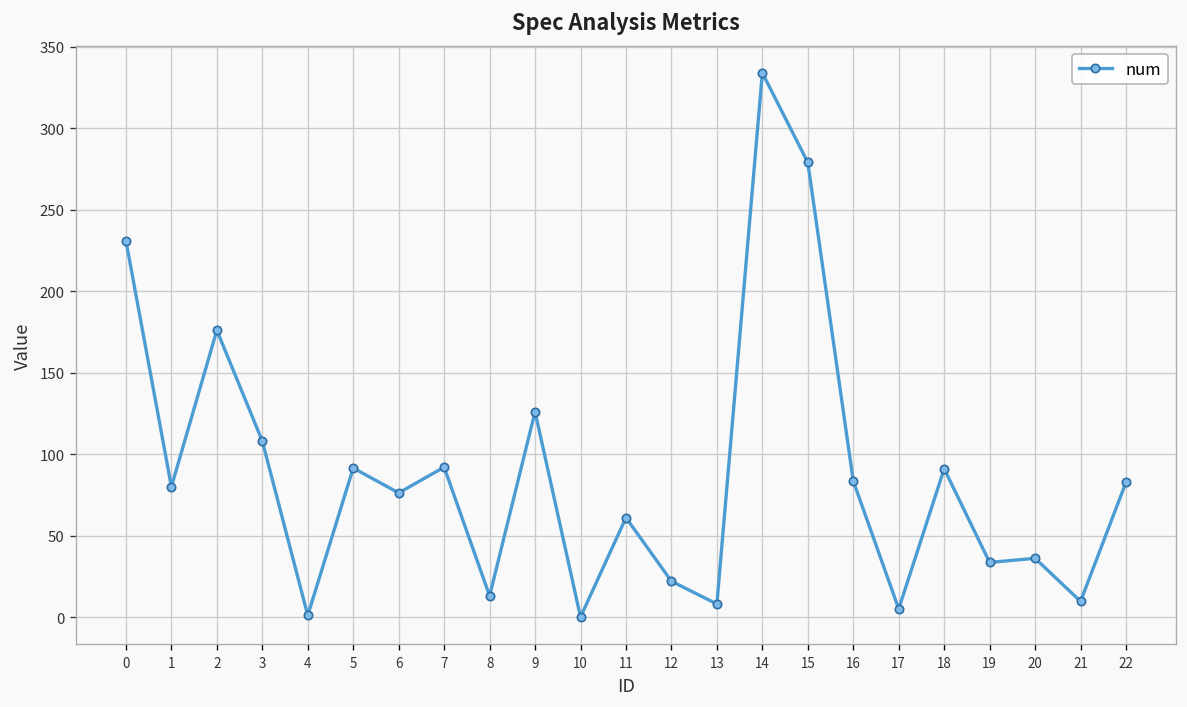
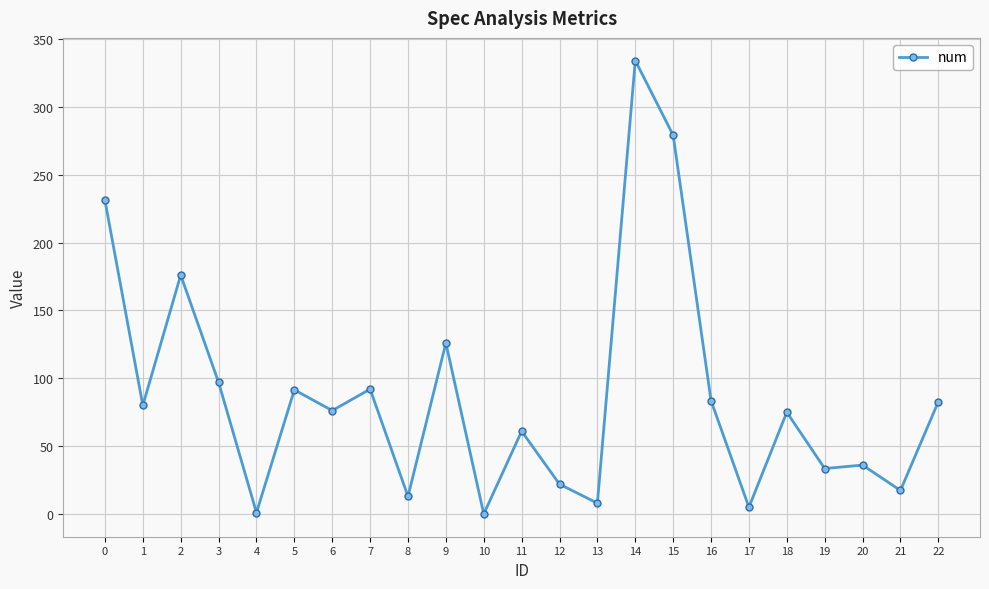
3: 108 -> 97
18: 91 -> 75
21: 10 -> 17
